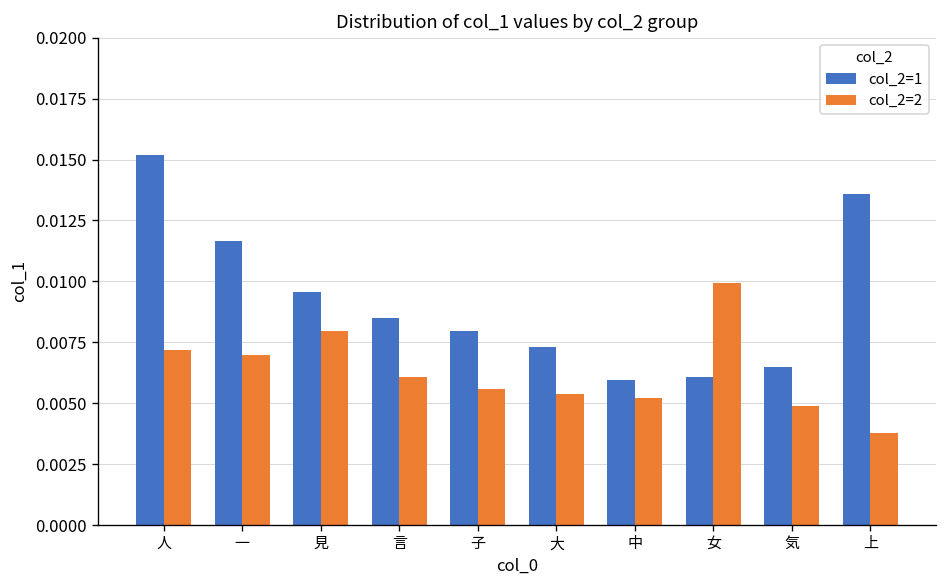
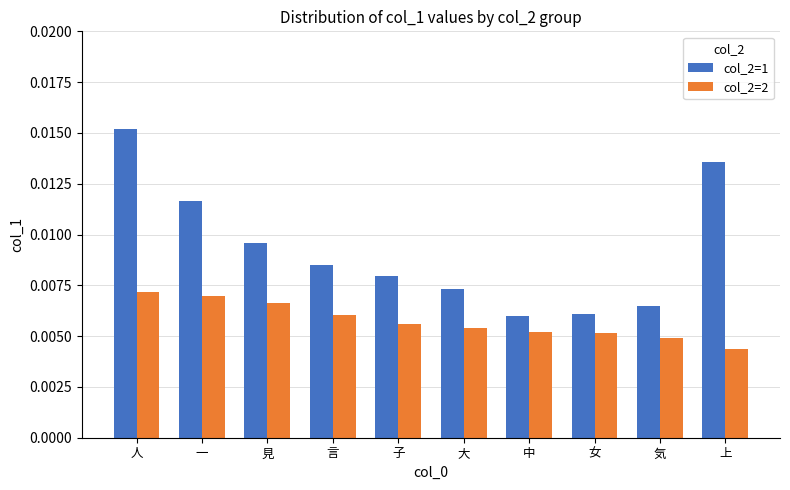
col_2=2, 見: 0.0080 -> 0.0066
col_2=2, 女: 0.0099 -> 0.0051
col_2=2, 上: 0.0038 -> 0.0044
